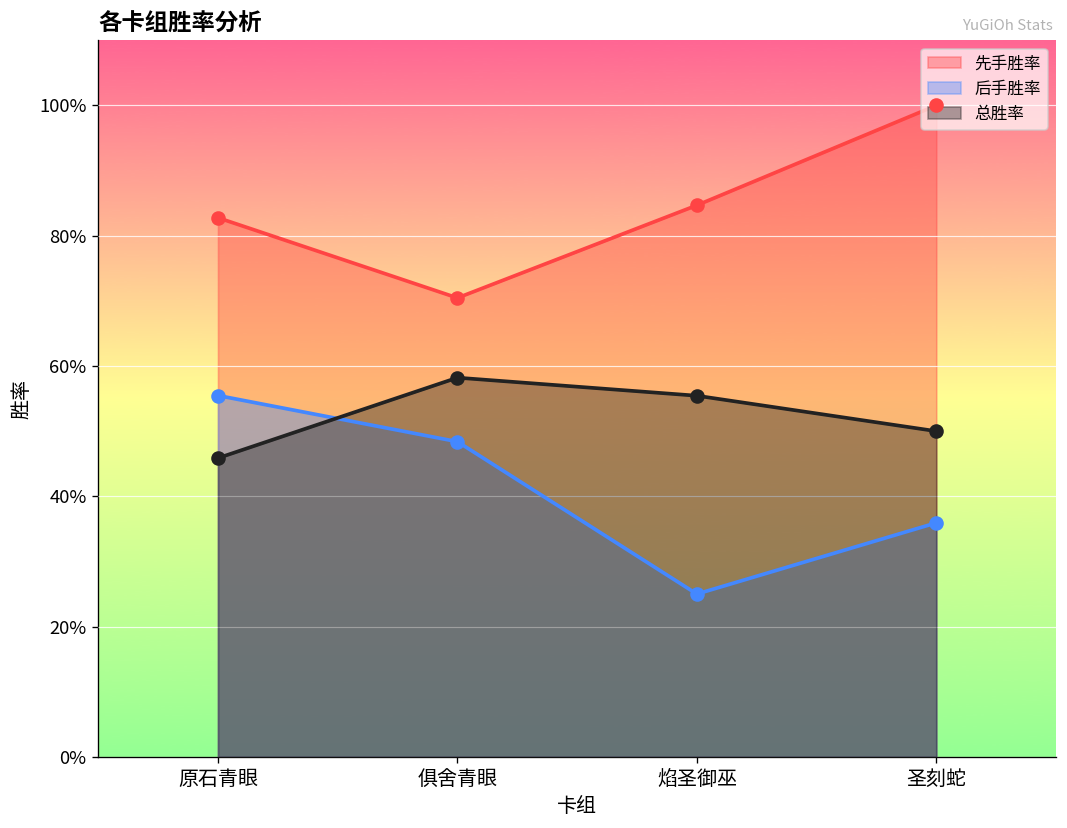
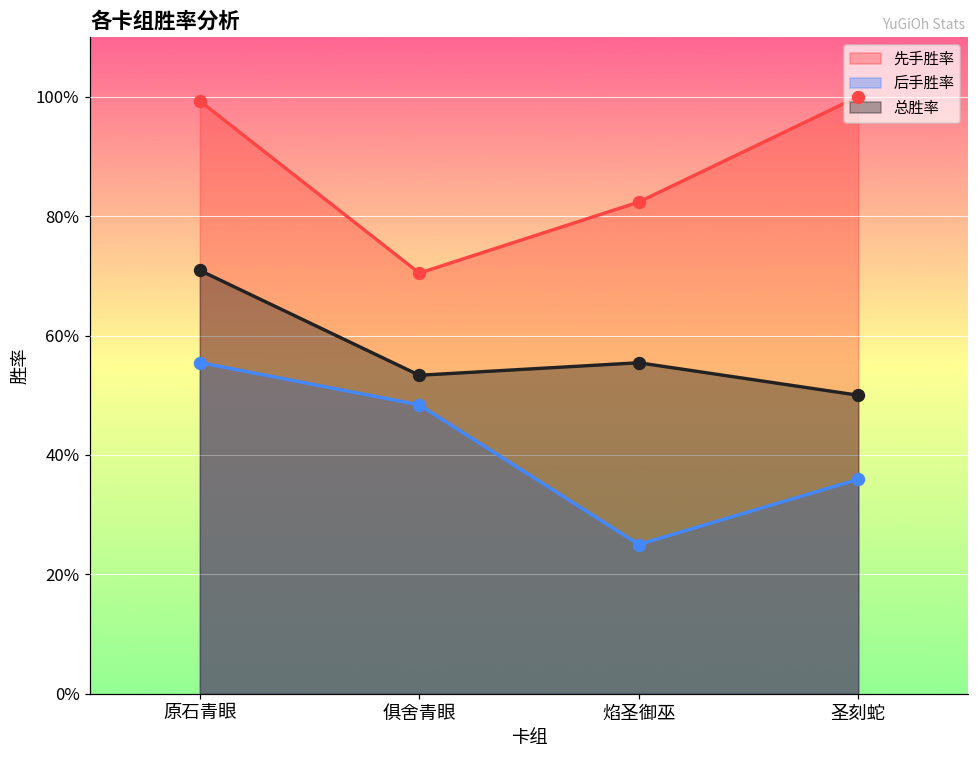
先手胜率, 原石青眼: 83% -> 99%
总胜率, 原石青眼: 46% -> 71%
总胜率, 俱舍青眼: 58% -> 53%
先手胜率, 焰圣御巫: 85% -> 82%
